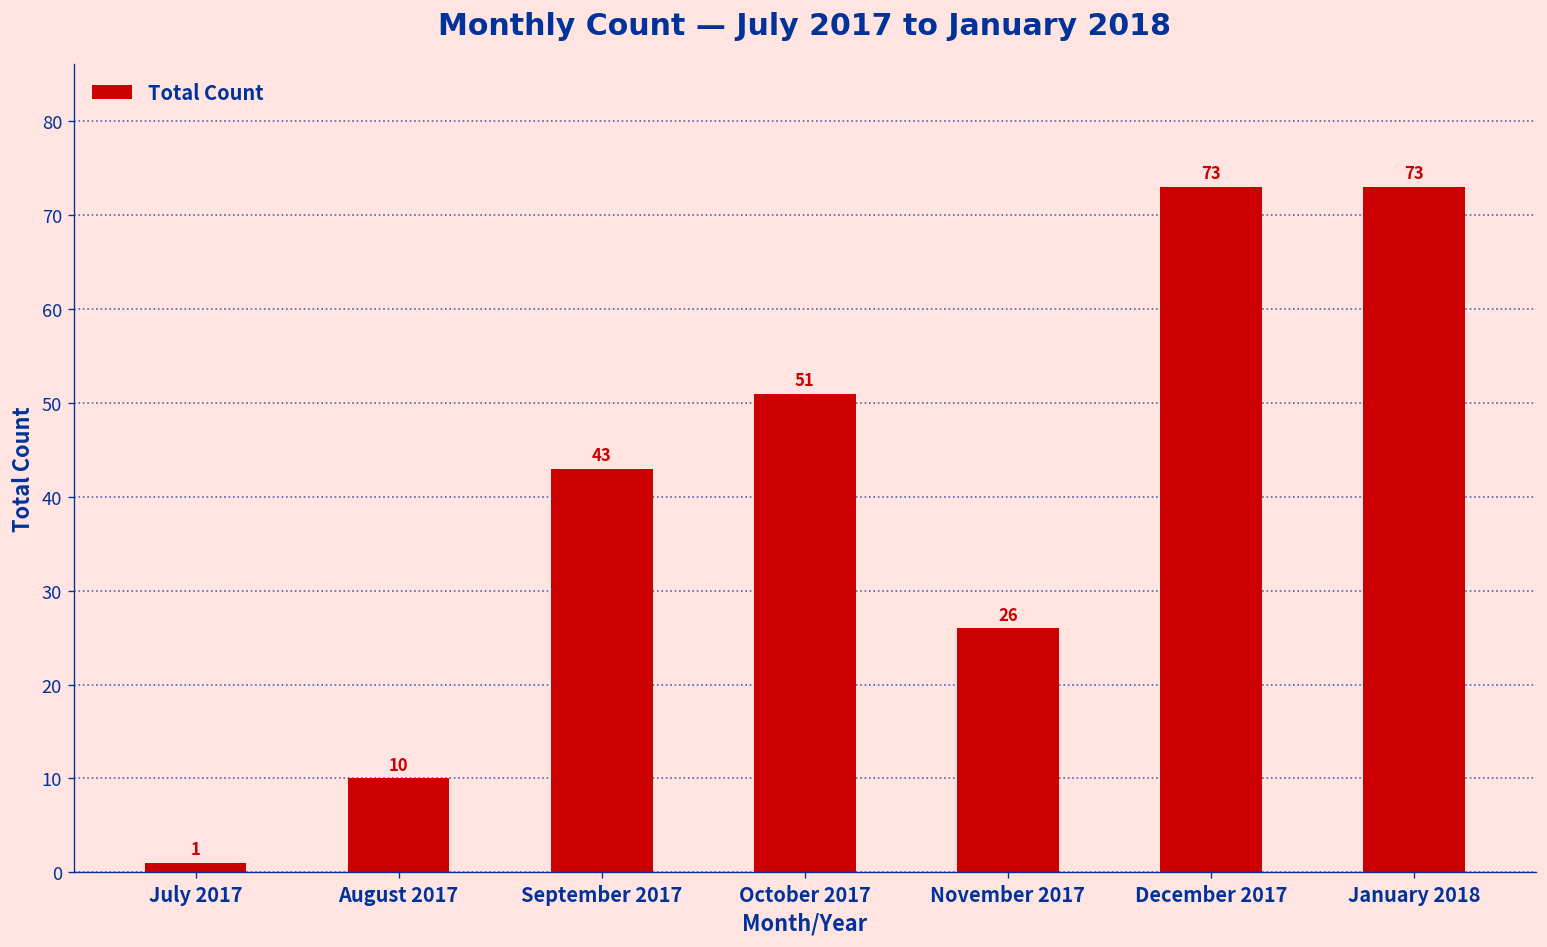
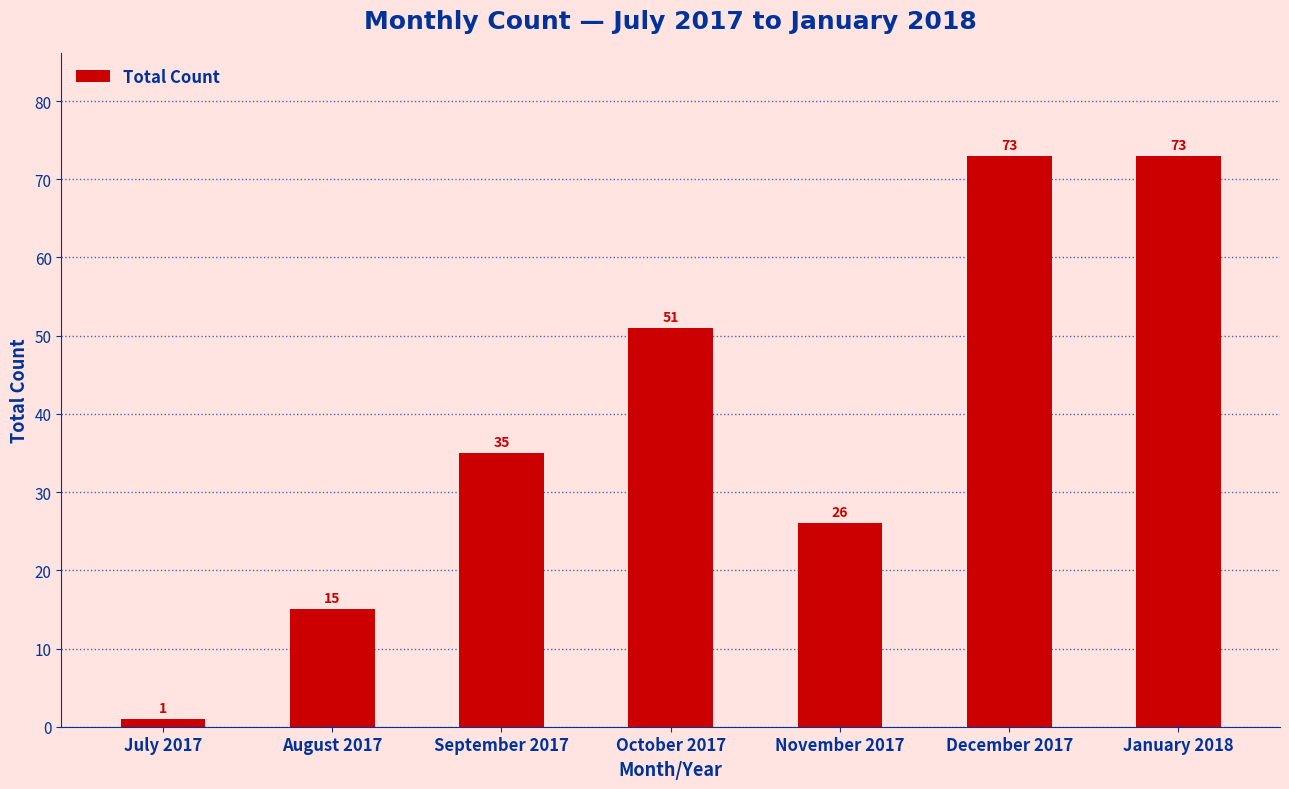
August 2017: 10 -> 15
September 2017: 43 -> 35
